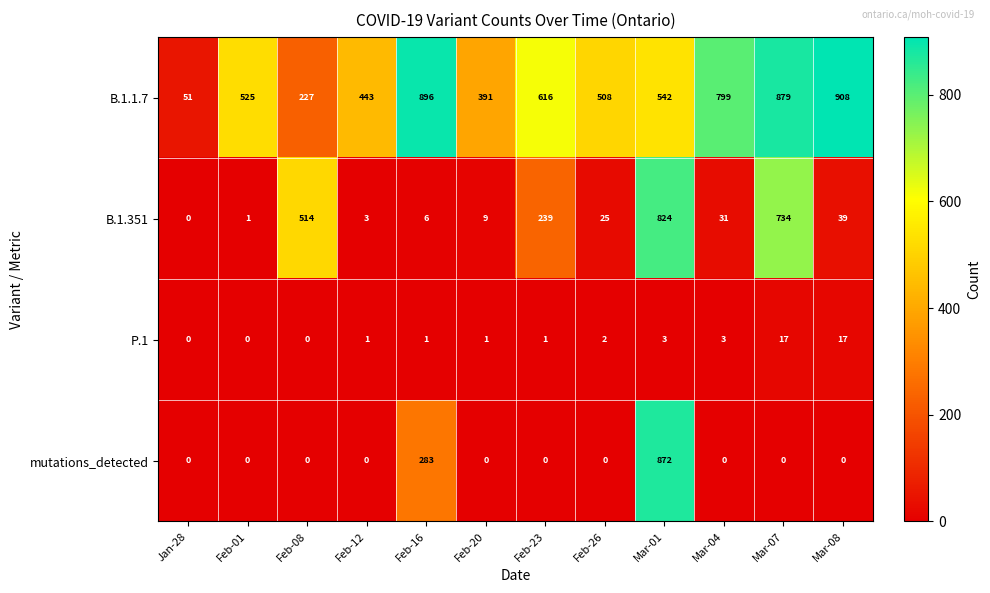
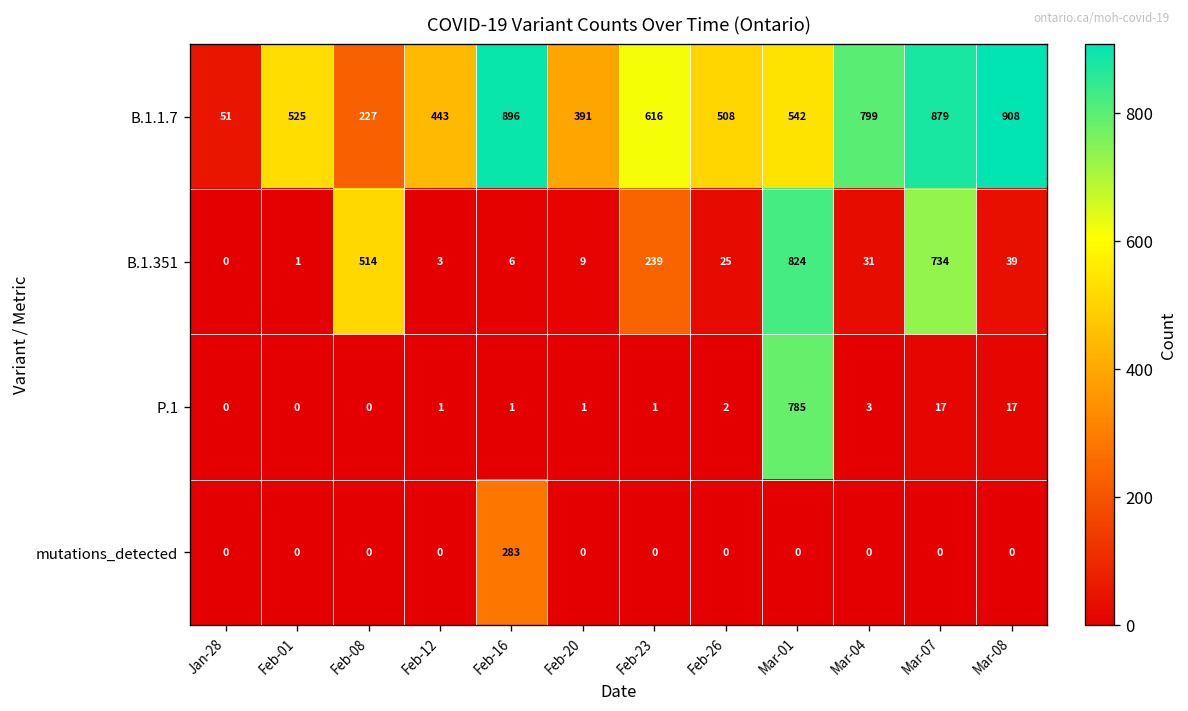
P.1, Mar-01: 3 -> 785
mutations_detected, Mar-01: 872 -> 0
